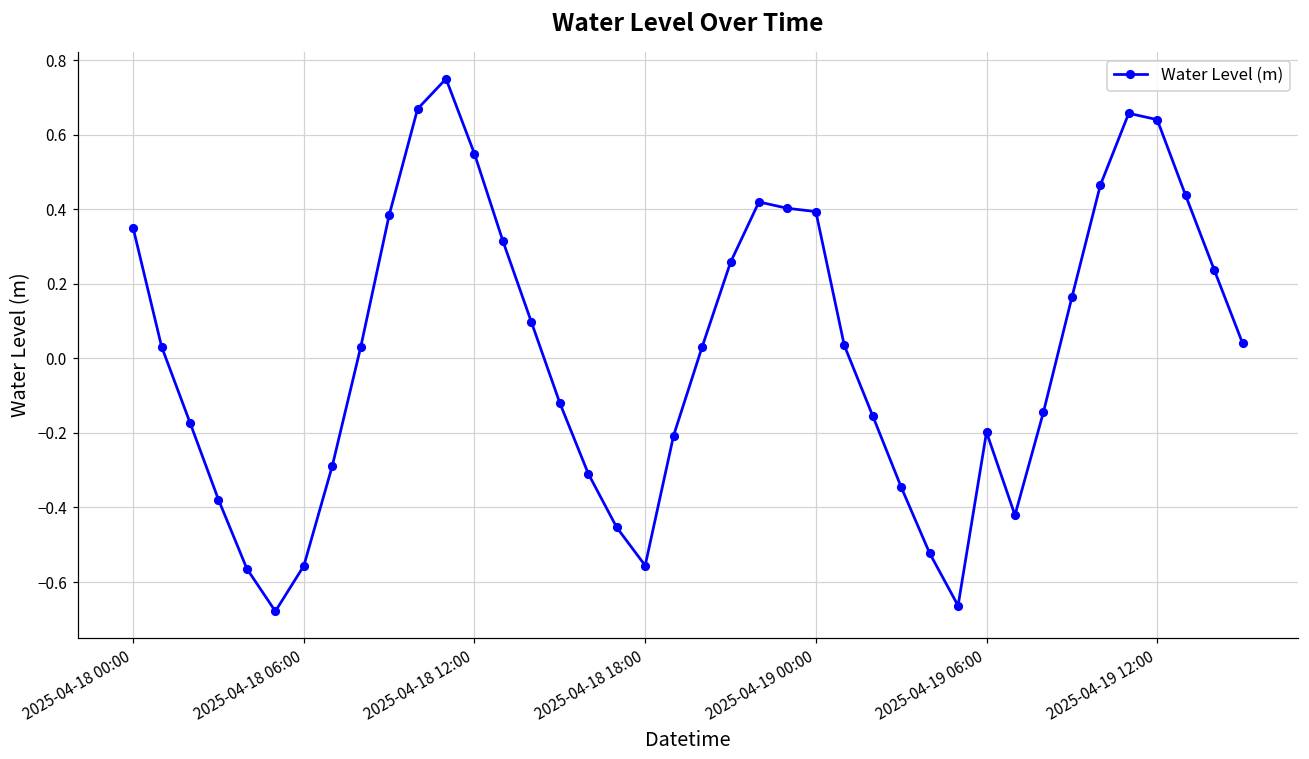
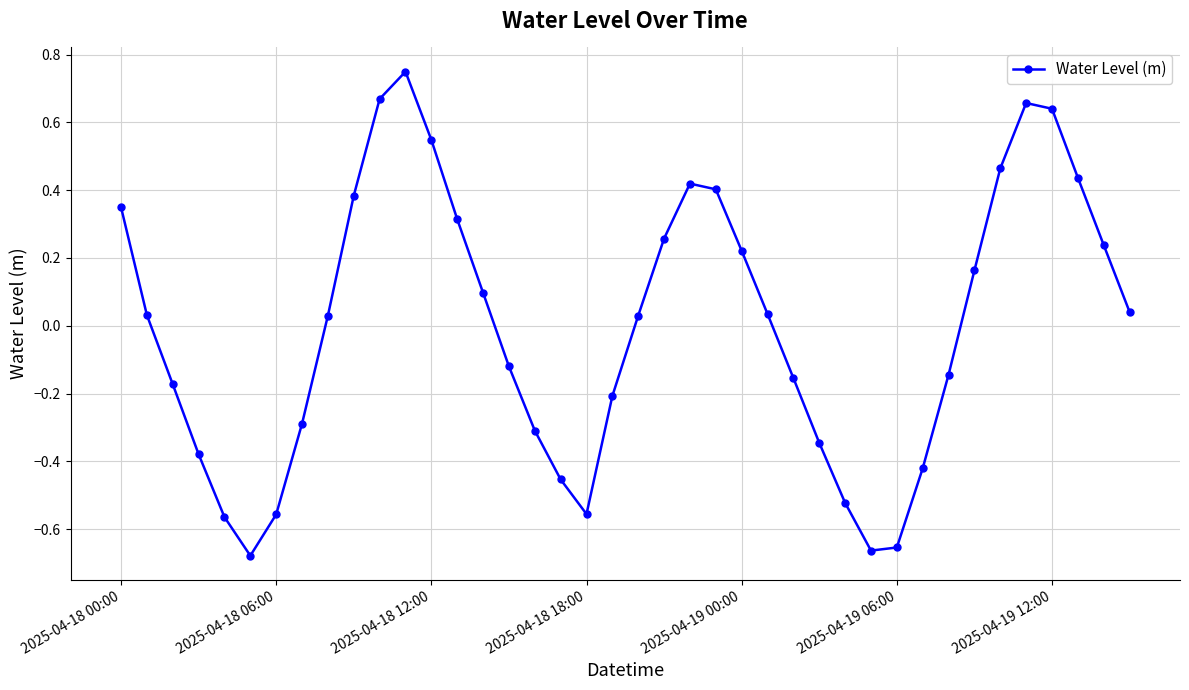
2025-04-19 00:00: 0.39 -> 0.22
2025-04-19 06:00: -0.20 -> -0.65
